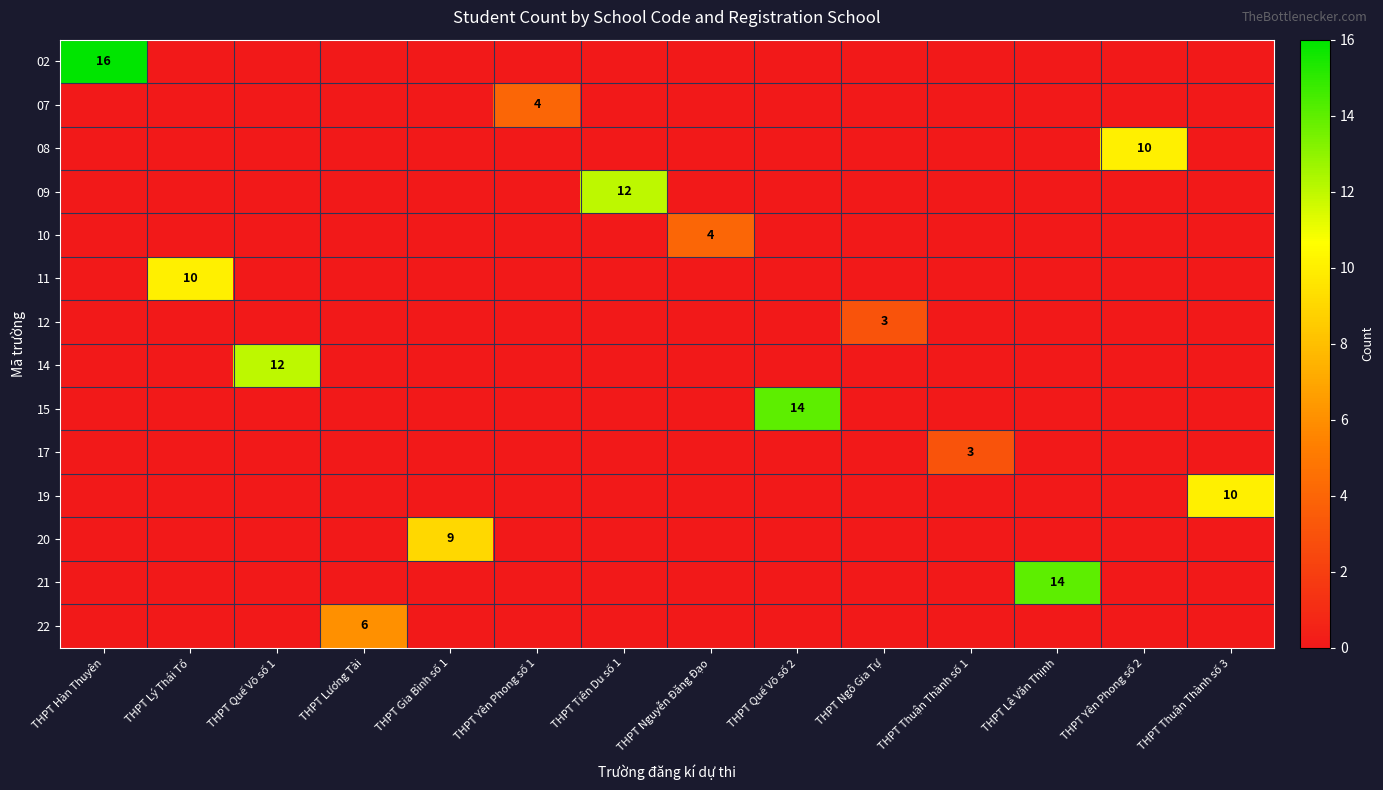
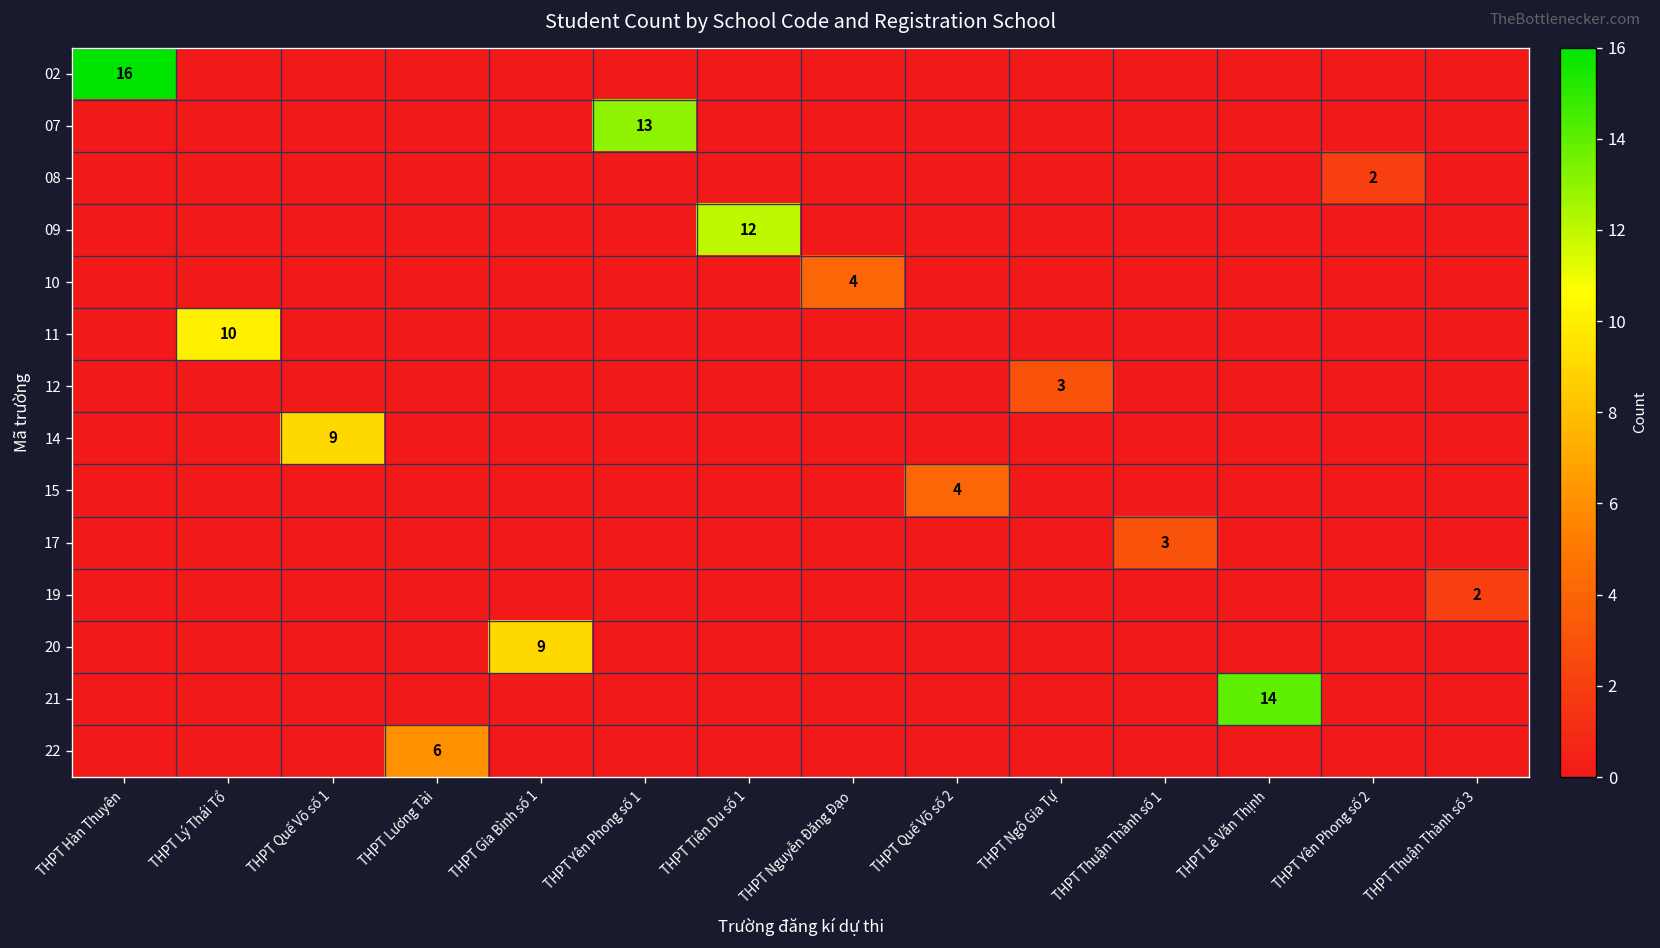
07, THPT Yên Phong số 1: 4 -> 13
08, THPT Yên Phong số 2: 10 -> 2
14, THPT Quế Võ số 1: 12 -> 9
15, THPT Quế Võ số 2: 14 -> 4
19, THPT Thuận Thành số 3: 10 -> 2
